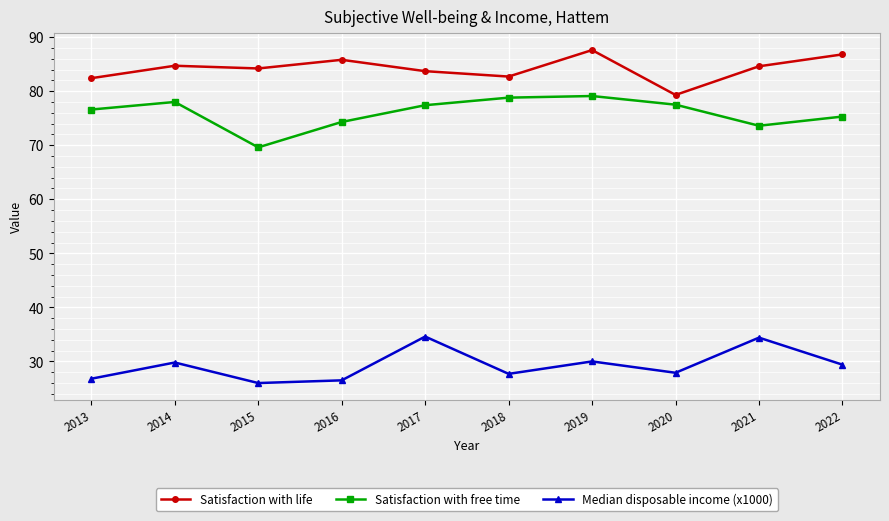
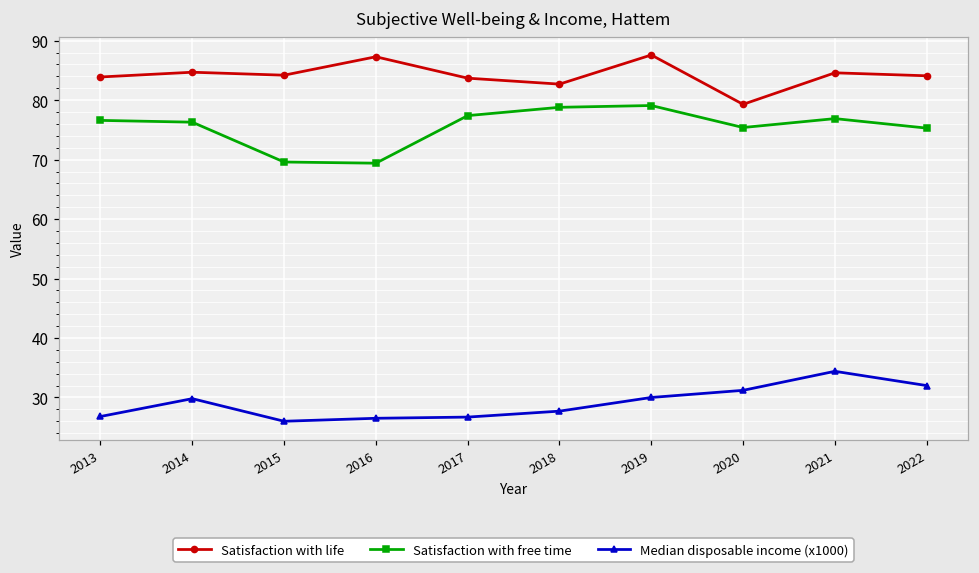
Satisfaction with life, 2013: 82 -> 84
Satisfaction with free time, 2014: 78 -> 76
Satisfaction with life, 2016: 86 -> 87
Satisfaction with free time, 2016: 74 -> 69
Median disposable income (x1000), 2017: 35 -> 27
Satisfaction with free time, 2020: 78 -> 75
Median disposable income (x1000), 2020: 28 -> 31
Satisfaction with free time, 2021: 74 -> 77
Satisfaction with life, 2022: 87 -> 84
Median disposable income (x1000), 2022: 29 -> 32
